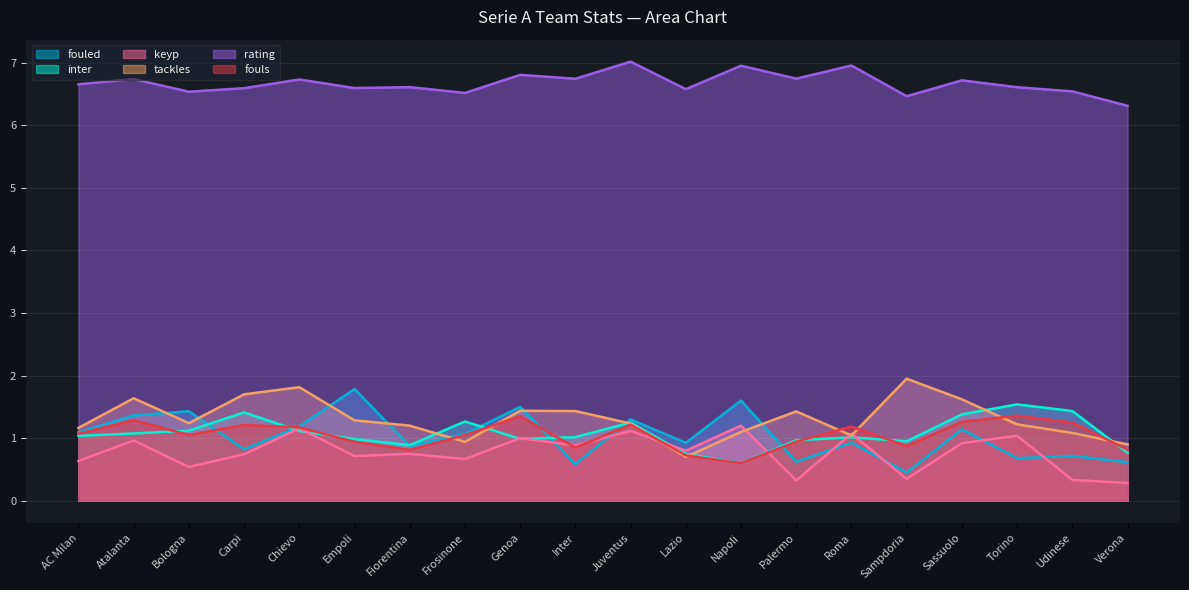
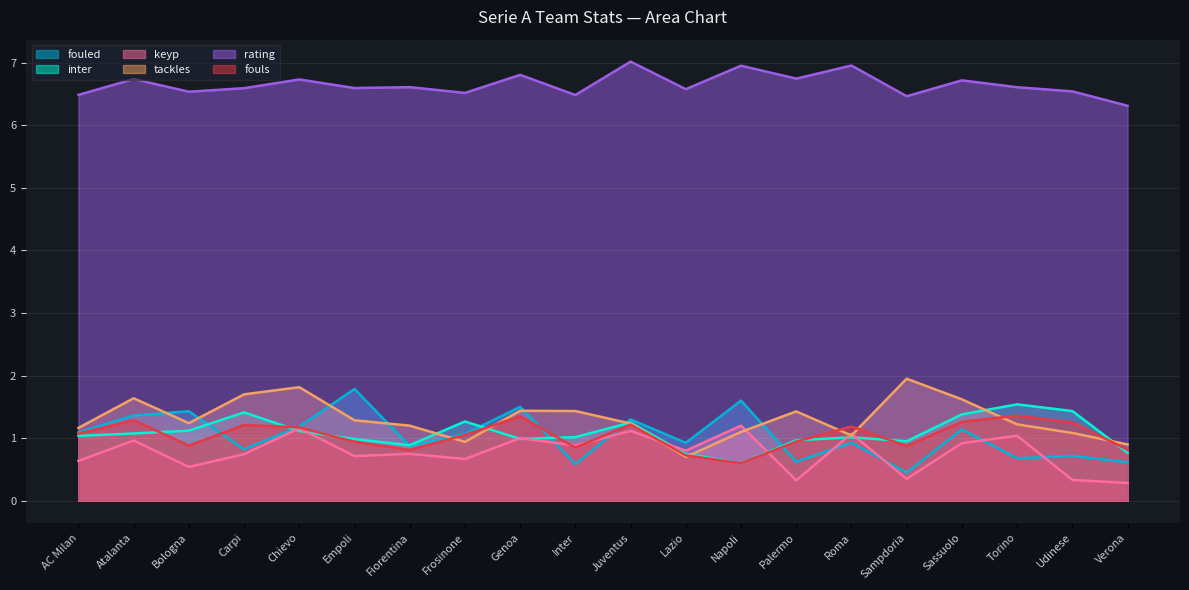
rating, AC Milan: 6.7 -> 6.5
fouls, Bologna: 1.1 -> 0.9
rating, Inter: 6.7 -> 6.5
